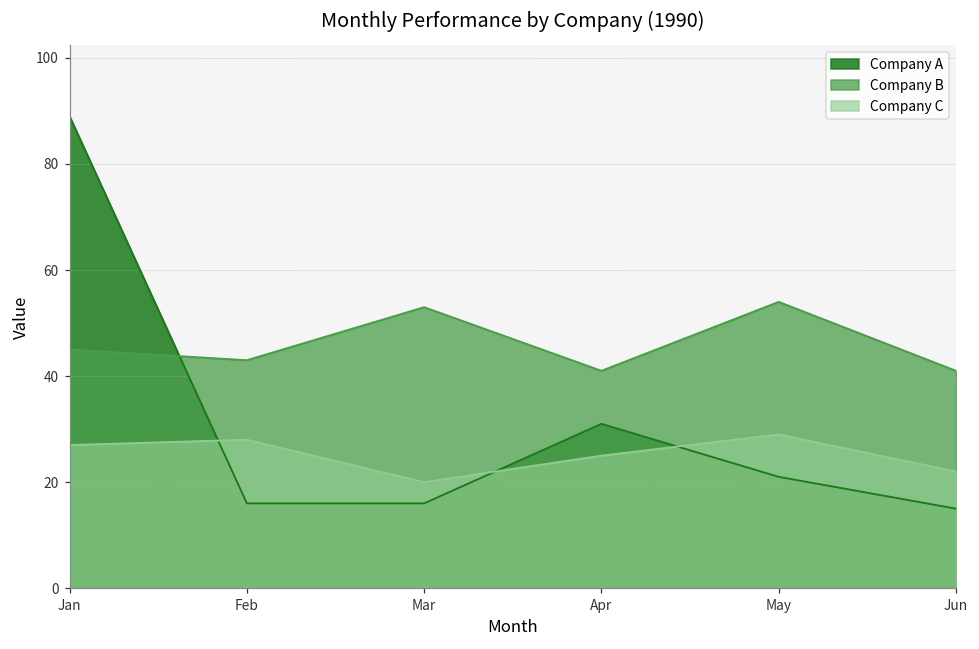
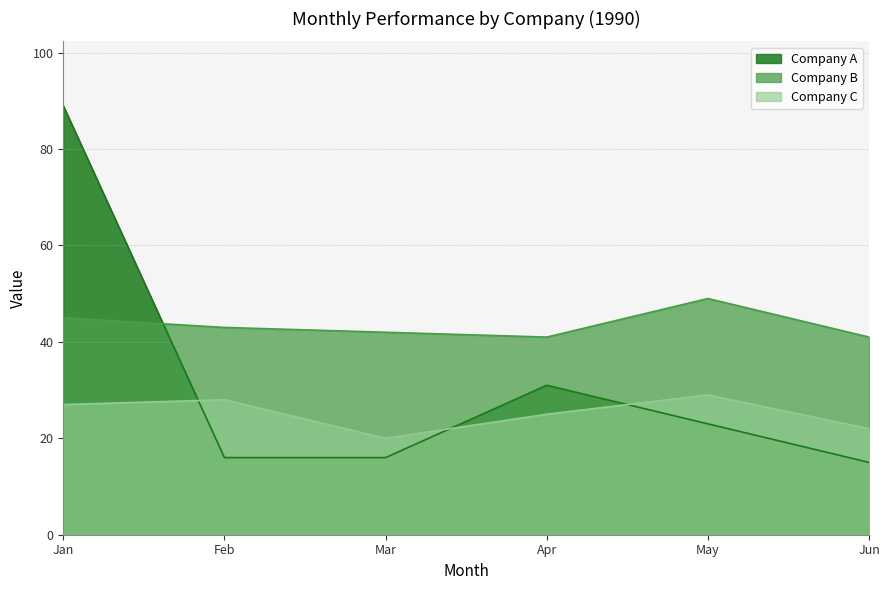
Company B, Mar: 53 -> 42
Company A, May: 21 -> 23
Company B, May: 54 -> 49
